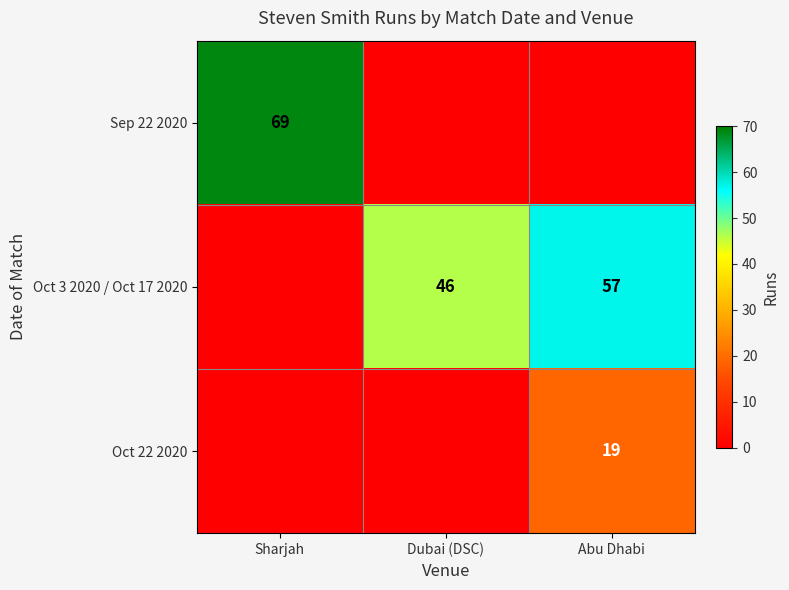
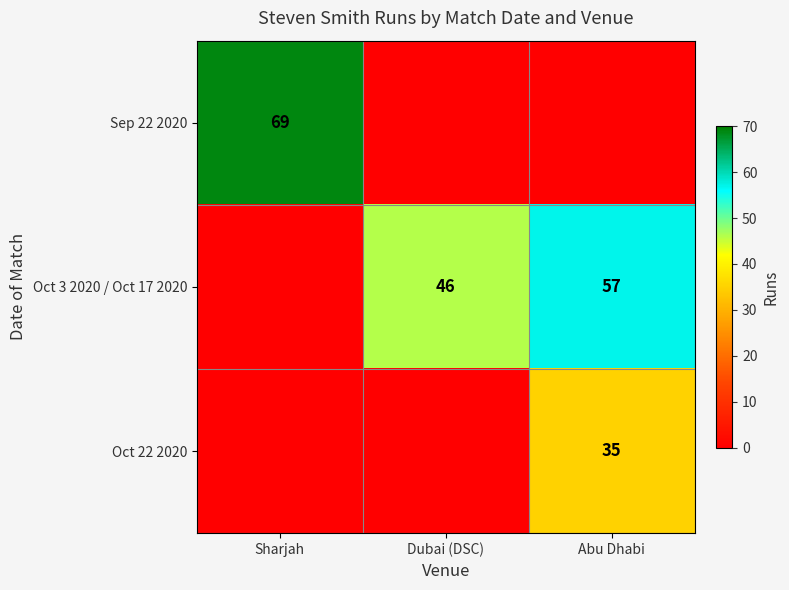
Oct 22 2020, Abu Dhabi: 19 -> 35
